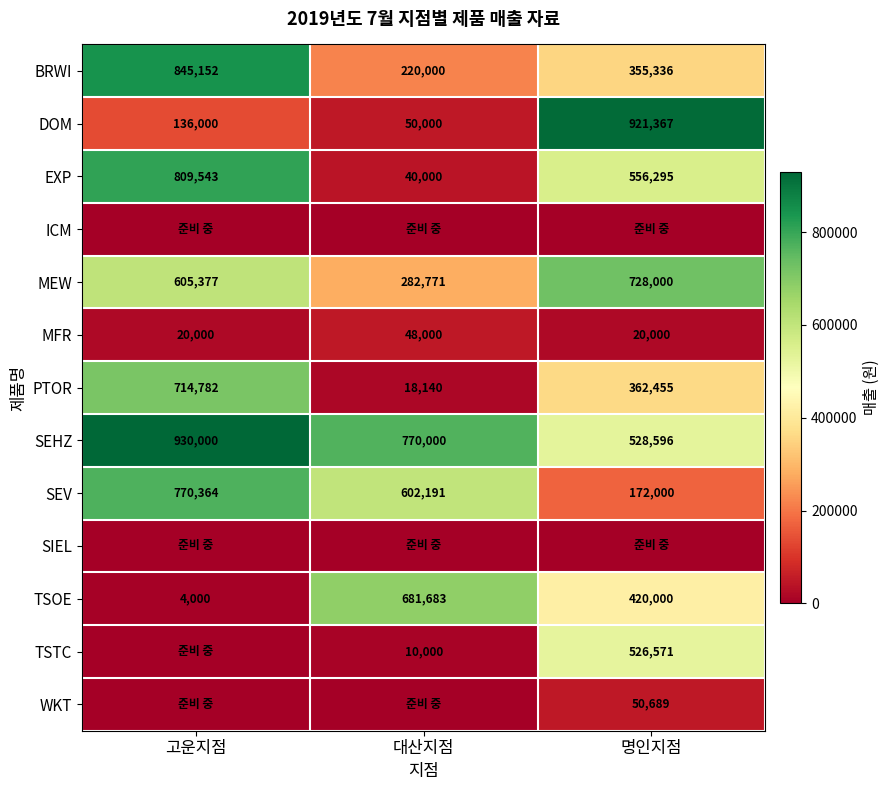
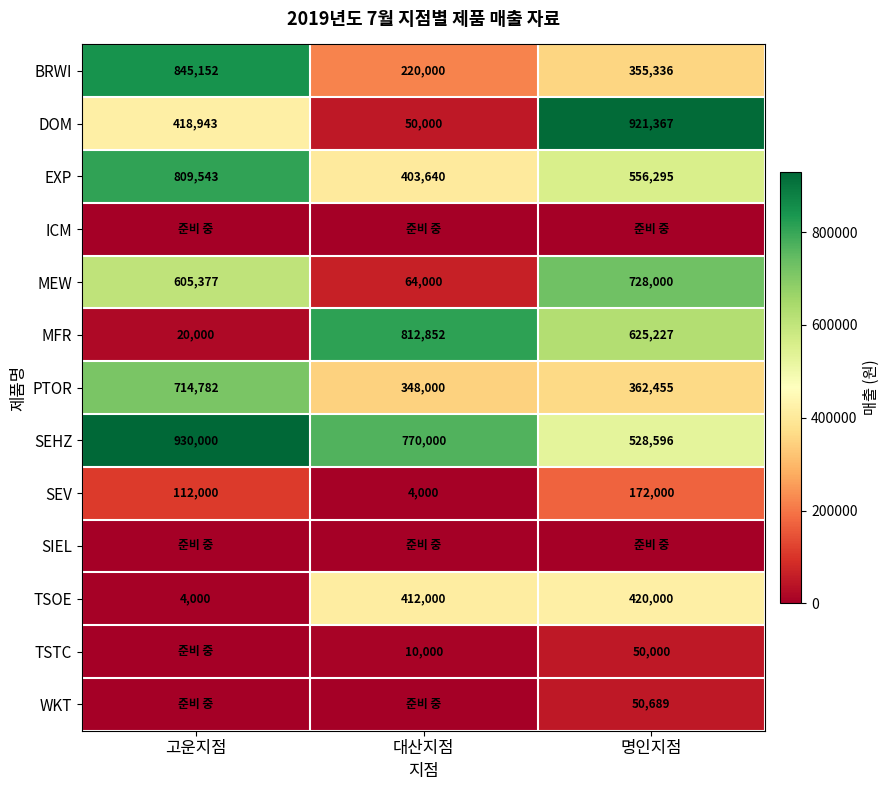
DOM, 고운지점: 136,000 -> 418,943
EXP, 대산지점: 40,000 -> 403,640
MEW, 대산지점: 282,771 -> 64,000
MFR, 대산지점: 48,000 -> 812,852
MFR, 명인지점: 20,000 -> 625,227
PTOR, 대산지점: 18,140 -> 348,000
SEV, 고운지점: 770,364 -> 112,000
SEV, 대산지점: 602,191 -> 4,000
TSOE, 대산지점: 681,683 -> 412,000
TSTC, 명인지점: 526,571 -> 50,000
